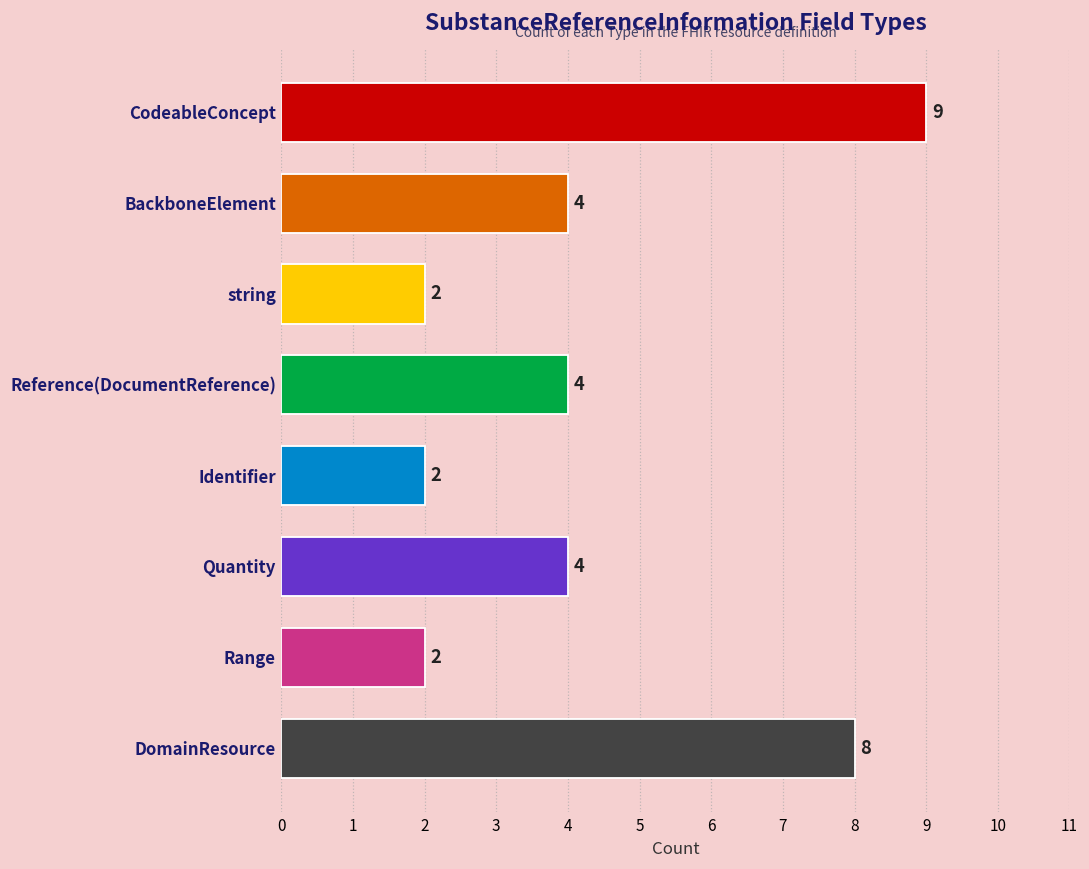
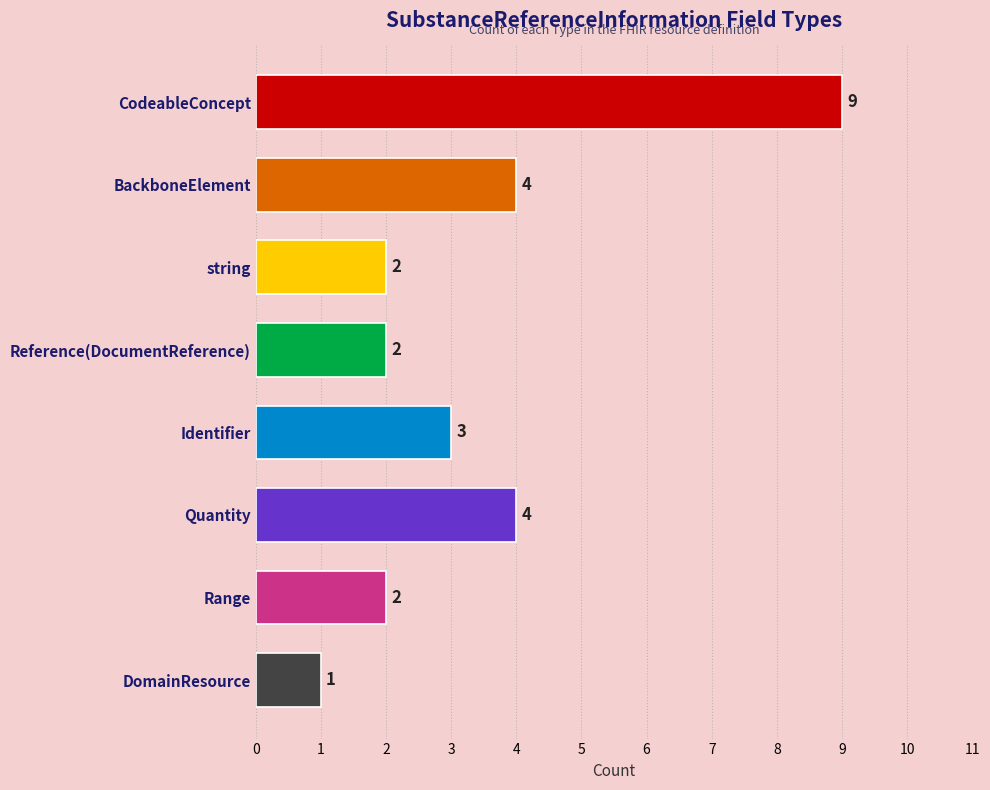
Reference(DocumentReference): 4 -> 2
Identifier: 2 -> 3
DomainResource: 8 -> 1
